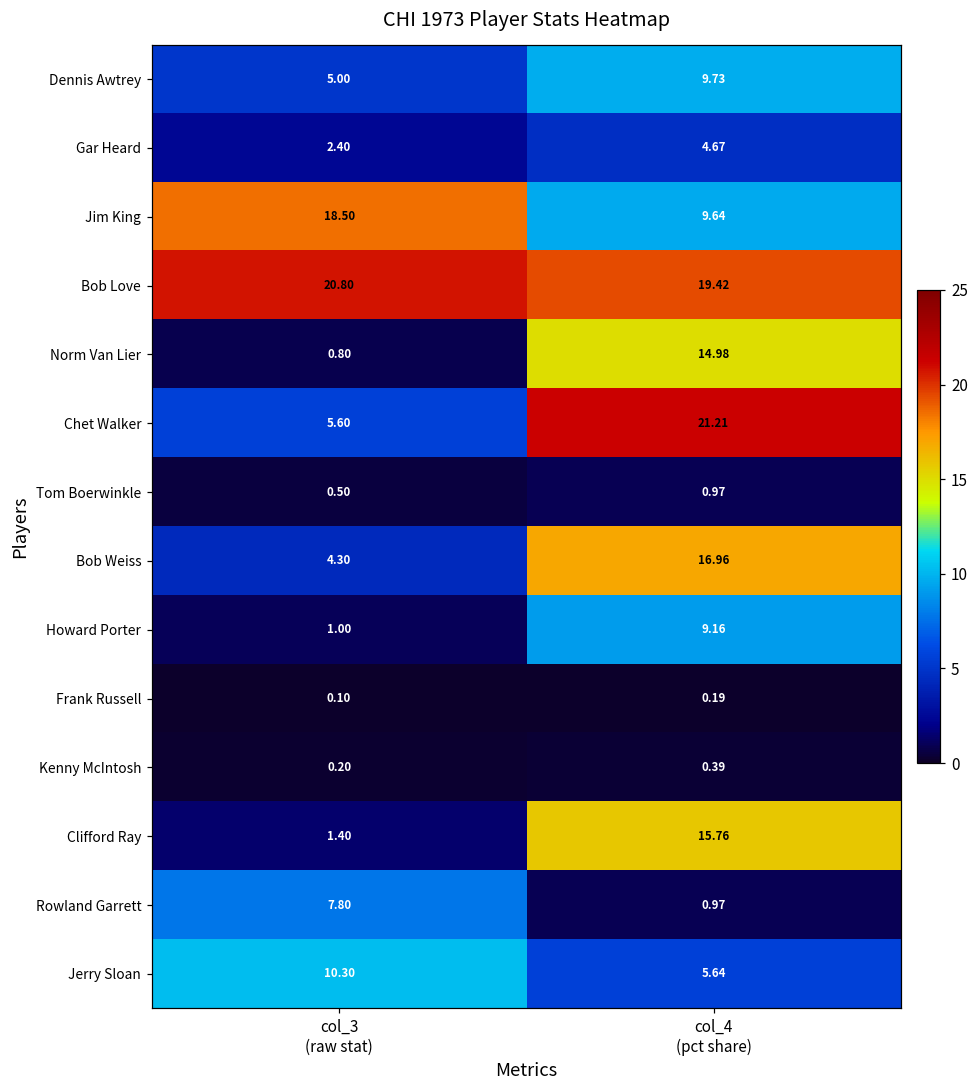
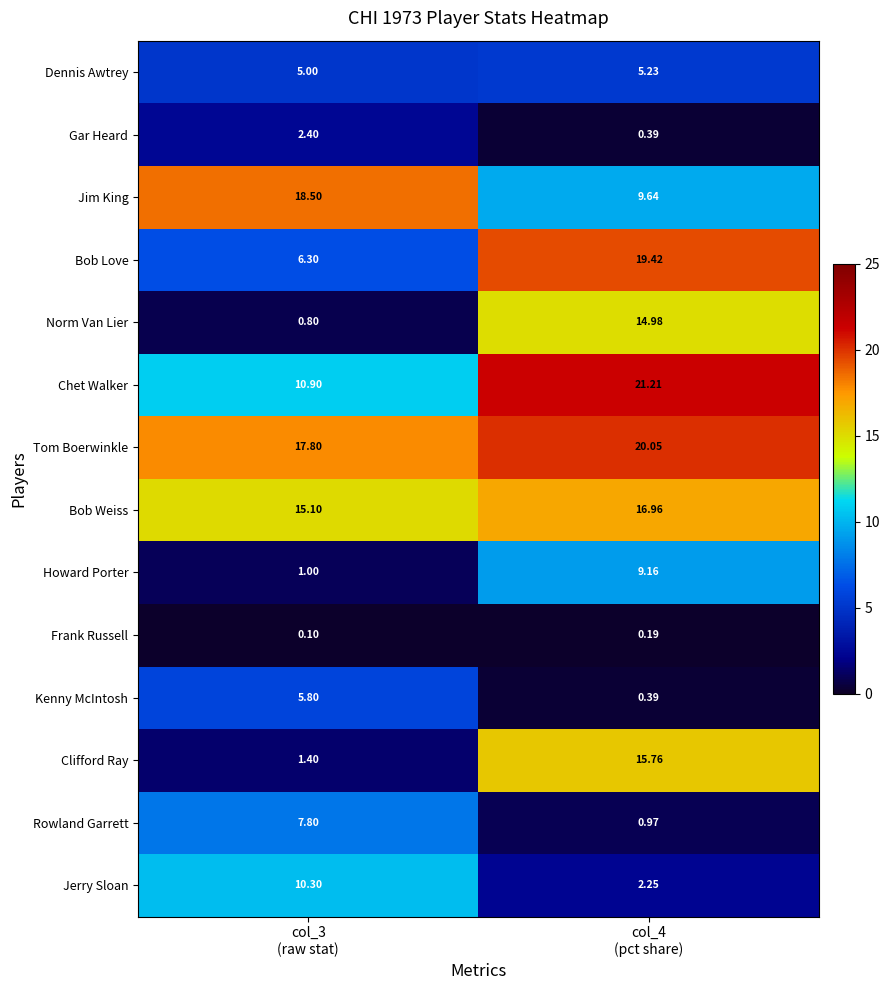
Dennis Awtrey, col_4 (pct share): 9.73 -> 5.23
Gar Heard, col_4 (pct share): 4.67 -> 0.39
Bob Love, col_3 (raw stat): 20.80 -> 6.30
Chet Walker, col_3 (raw stat): 5.60 -> 10.90
Tom Boerwinkle, col_3 (raw stat): 0.50 -> 17.80
Tom Boerwinkle, col_4 (pct share): 0.97 -> 20.05
Bob Weiss, col_3 (raw stat): 4.30 -> 15.10
Kenny McIntosh, col_3 (raw stat): 0.20 -> 5.80
Jerry Sloan, col_4 (pct share): 5.64 -> 2.25
